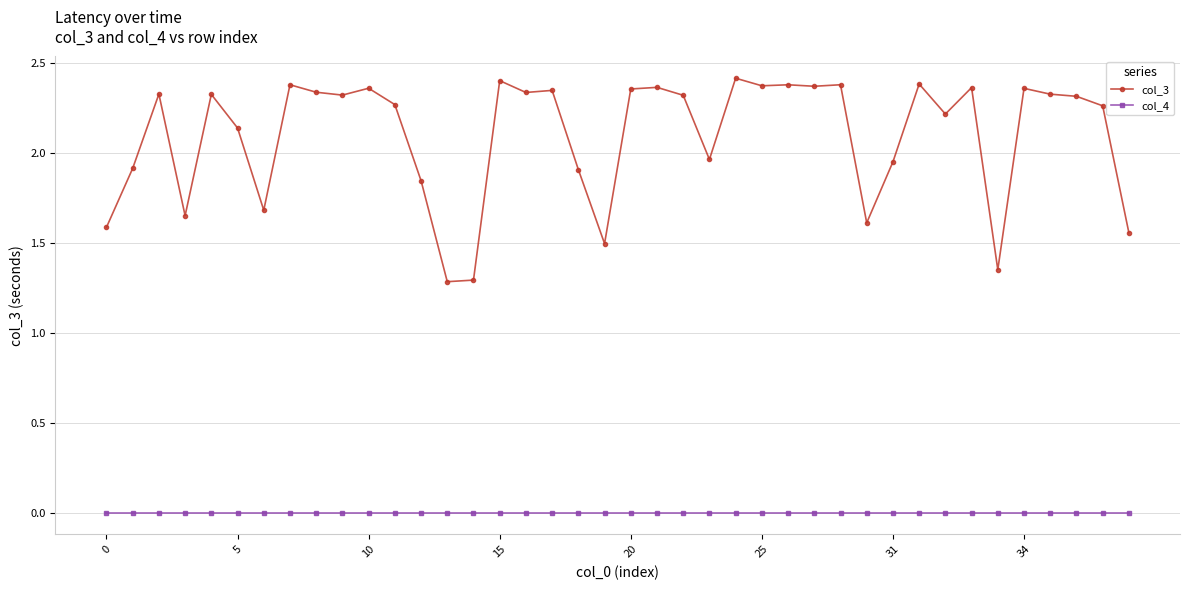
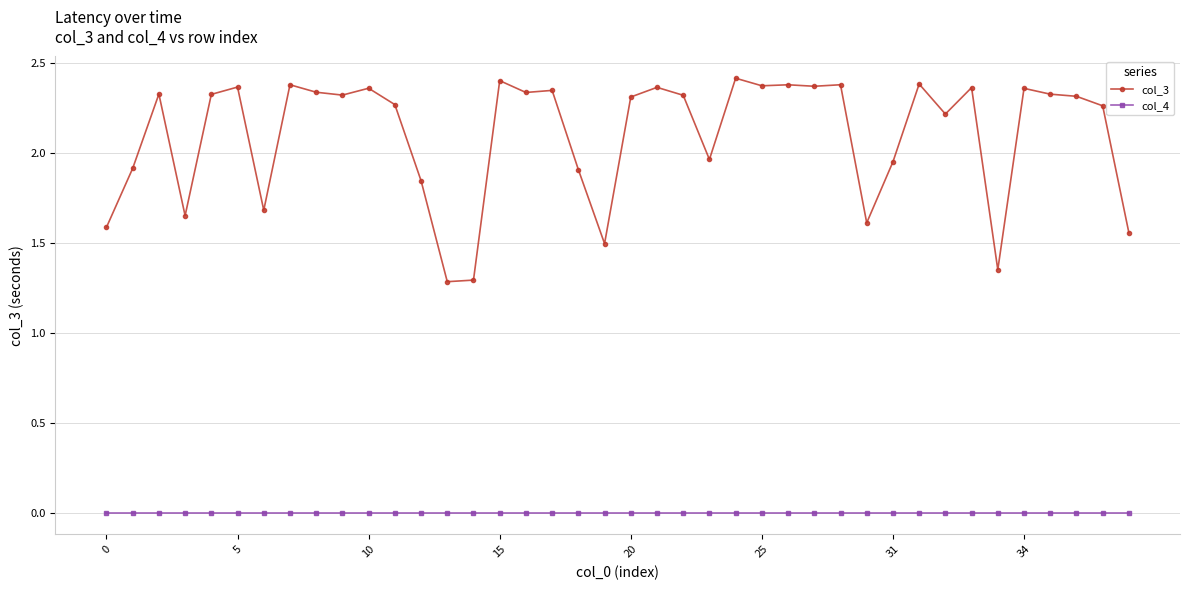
col_3, 5: 2.14 -> 2.37
col_3, 20: 2.36 -> 2.31
